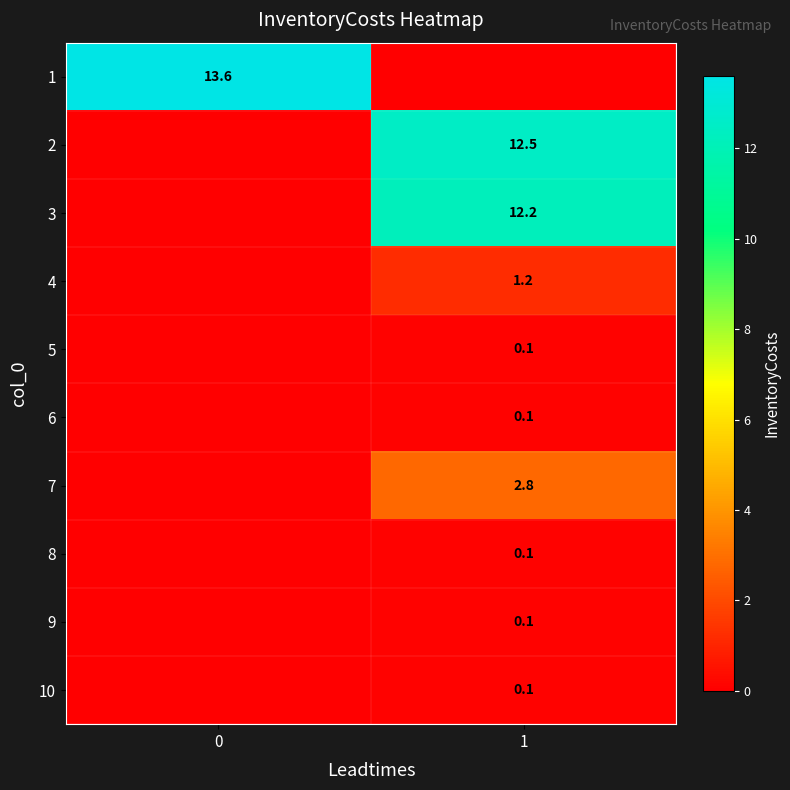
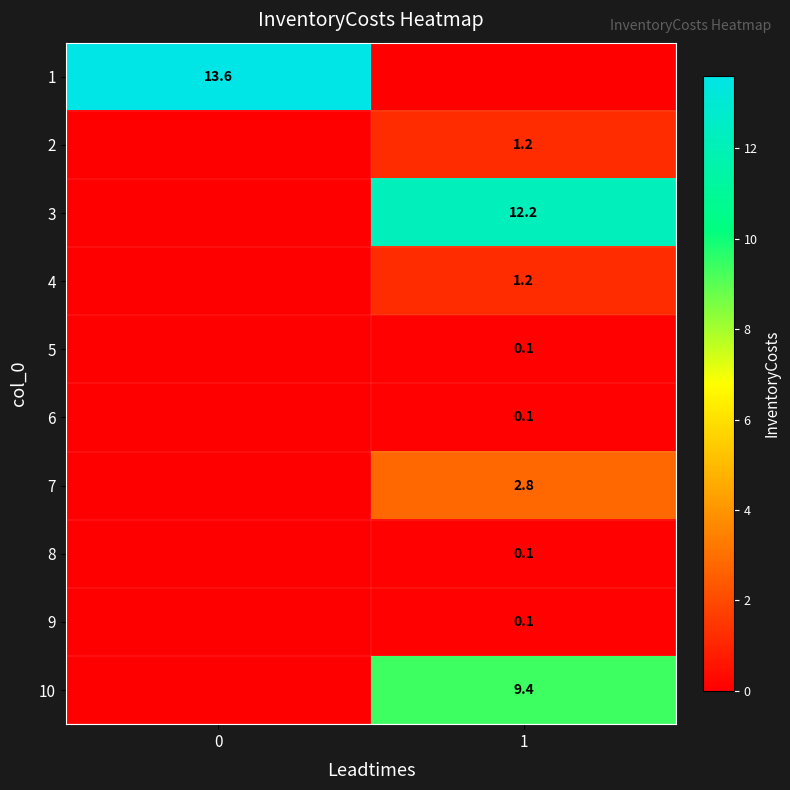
2, 1: 12.5 -> 1.2
10, 1: 0.1 -> 9.4
